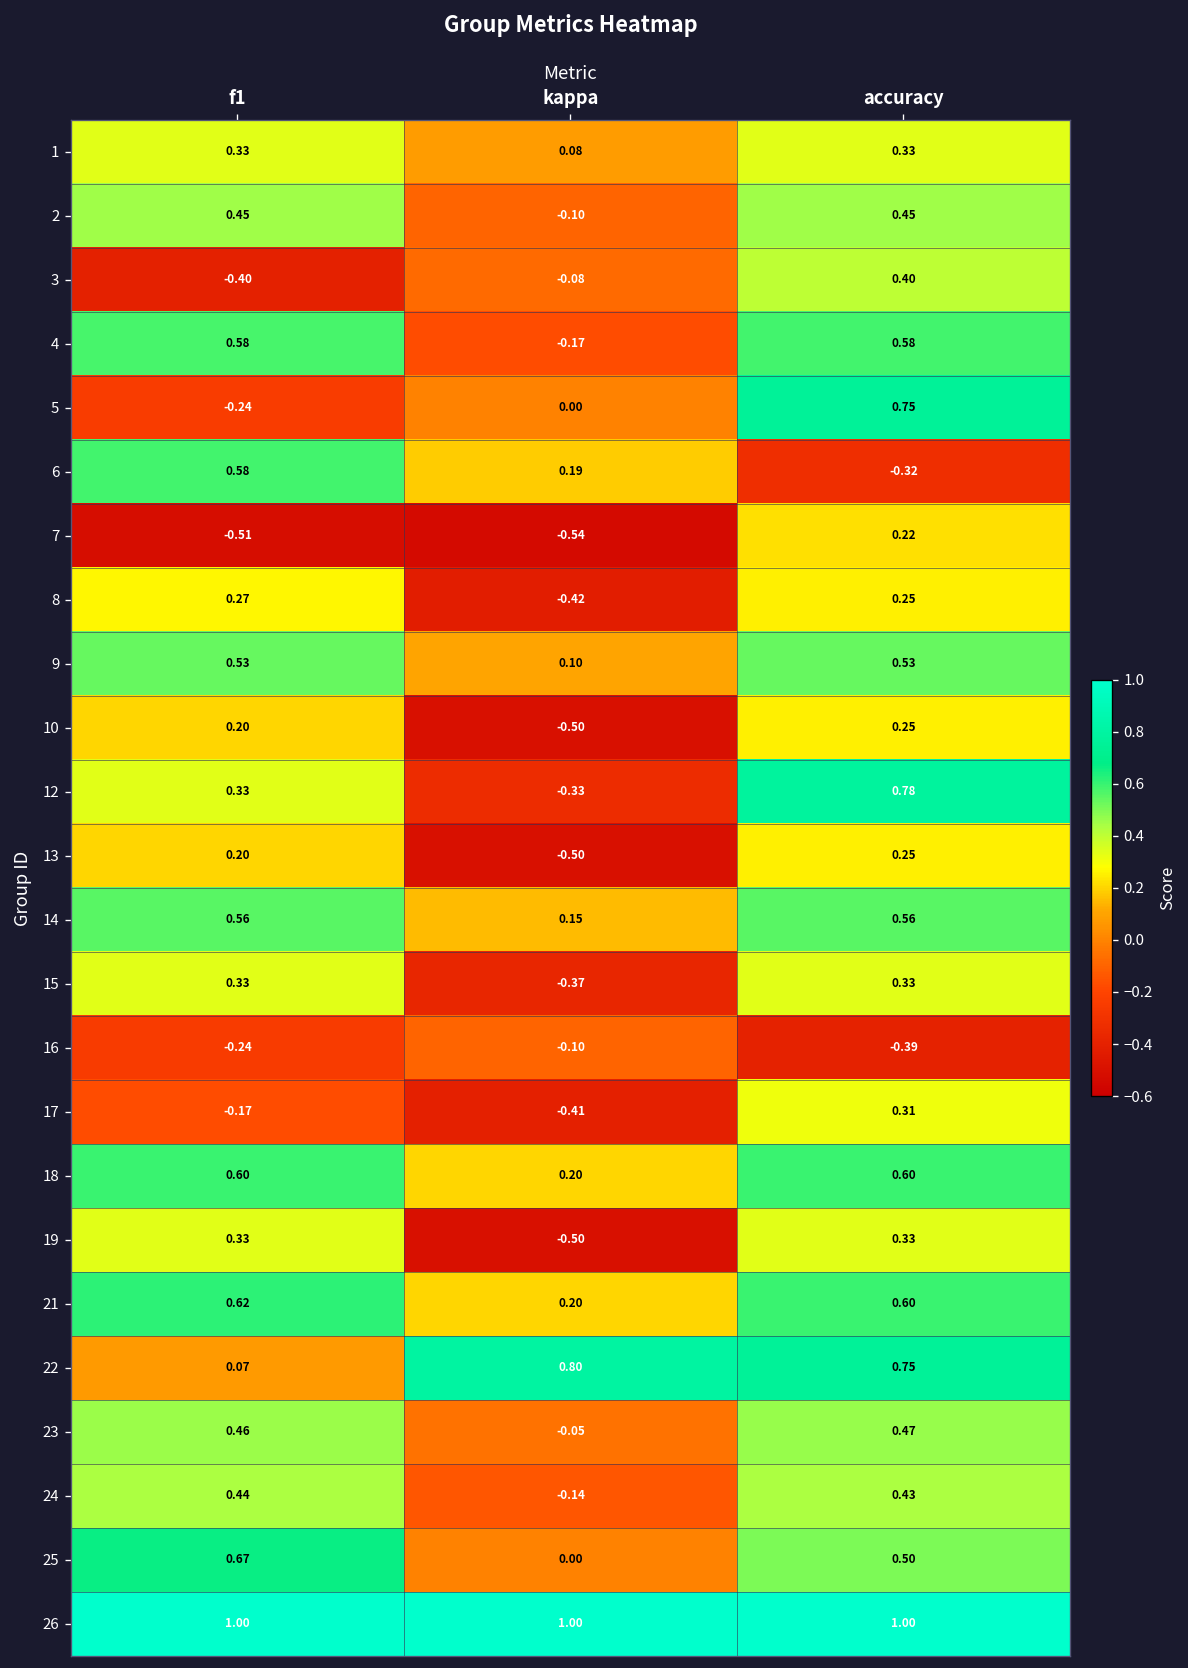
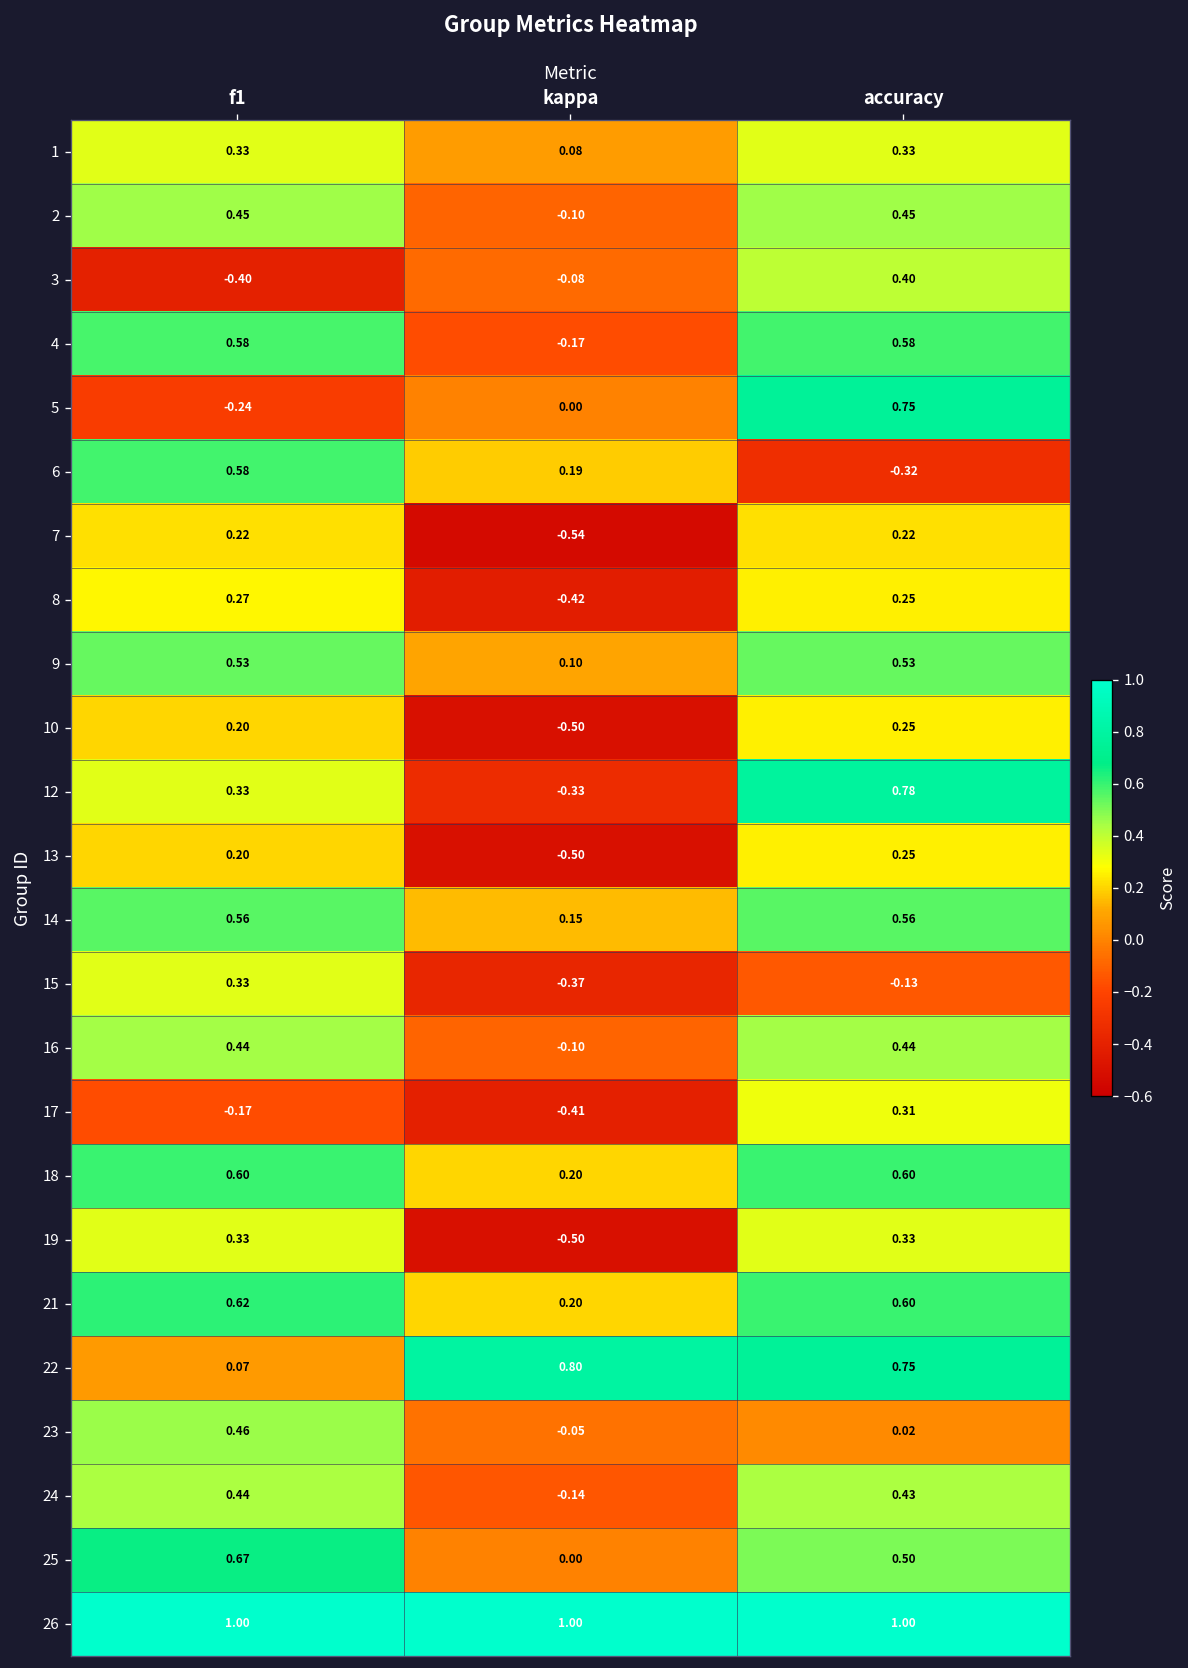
7, f1: -0.51 -> 0.22
15, accuracy: 0.33 -> -0.13
16, f1: -0.24 -> 0.44
16, accuracy: -0.39 -> 0.44
23, accuracy: 0.47 -> 0.02
